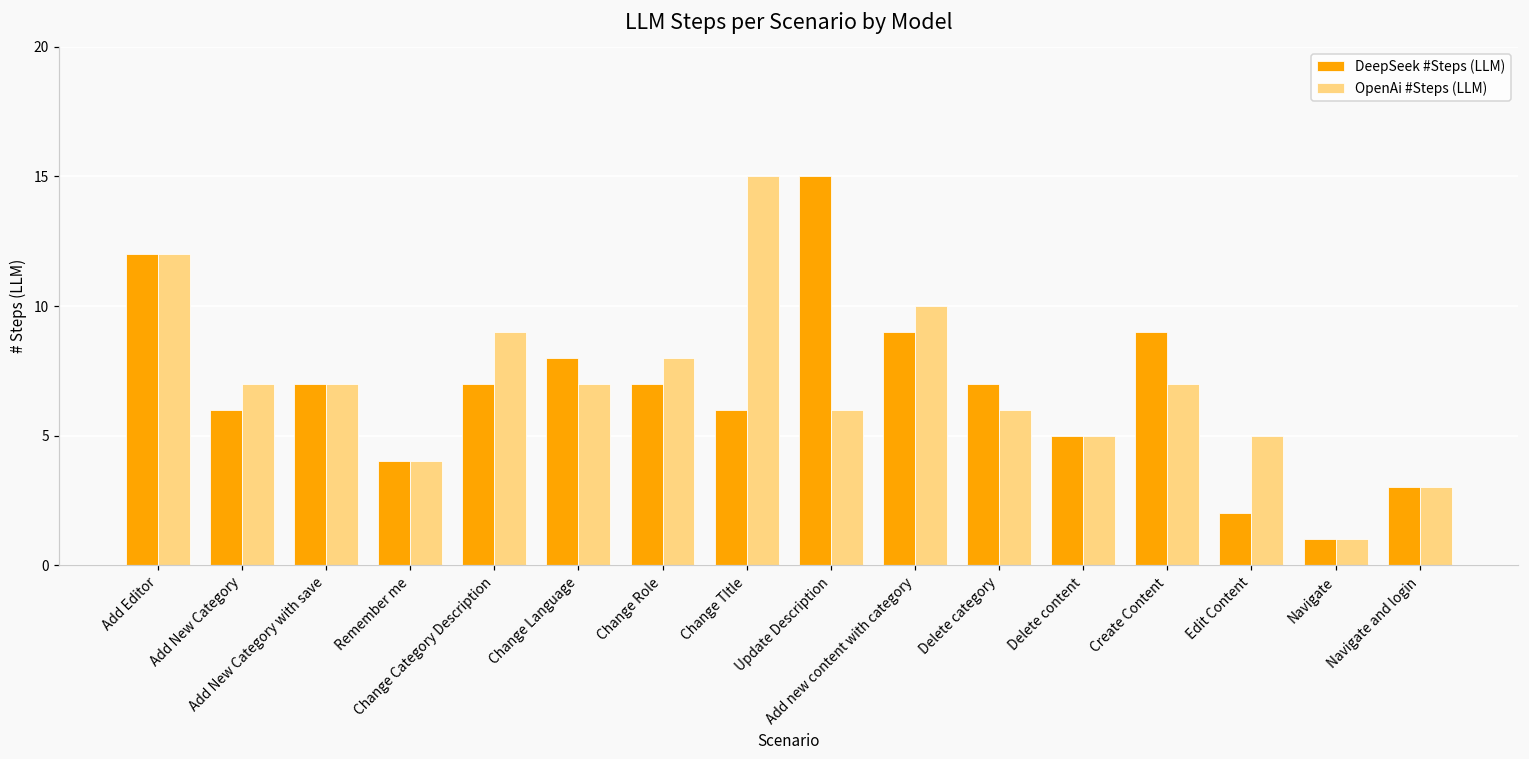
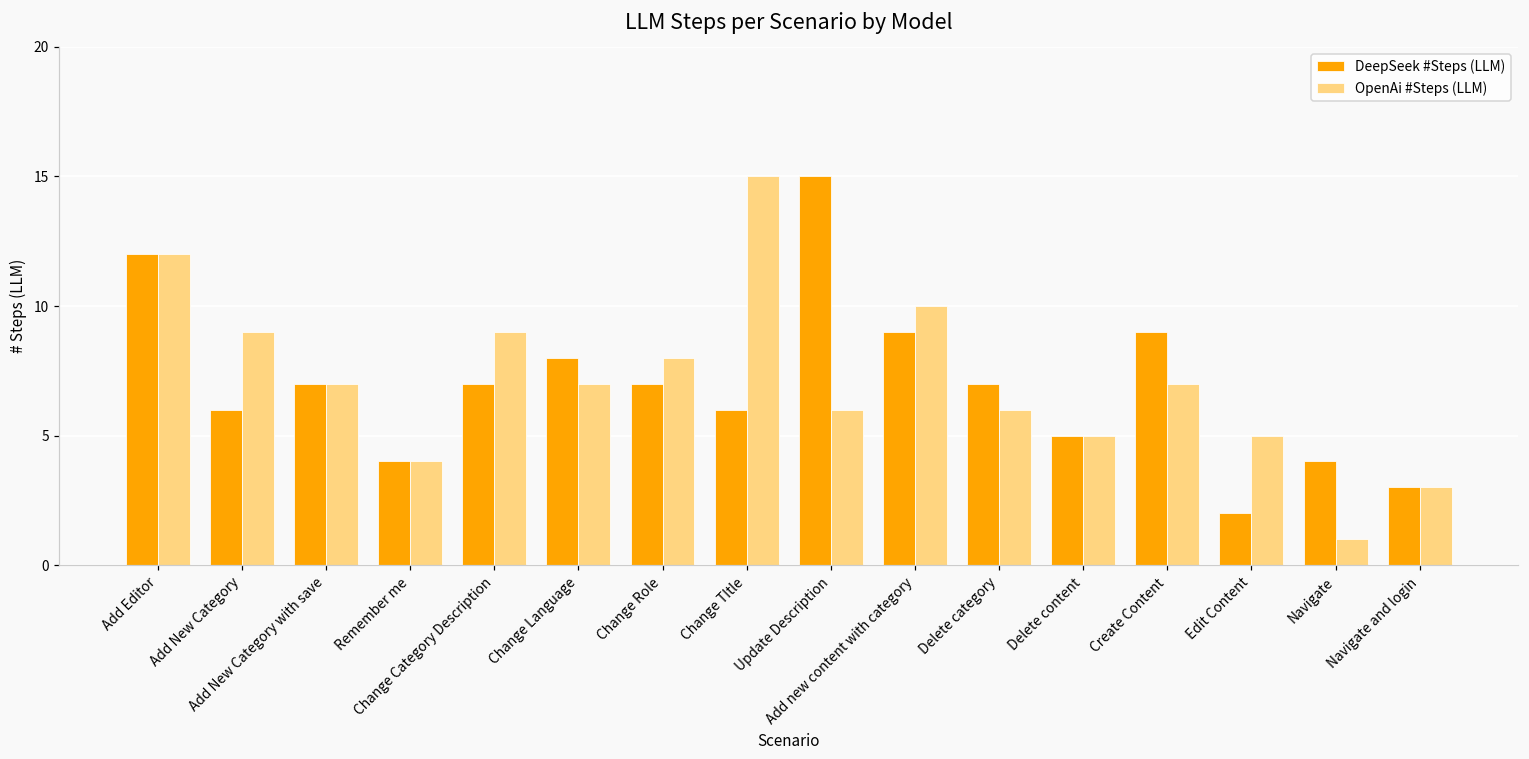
OpenAi #Steps (LLM), Add New Category: 7 -> 9
DeepSeek #Steps (LLM), Navigate: 1 -> 4
